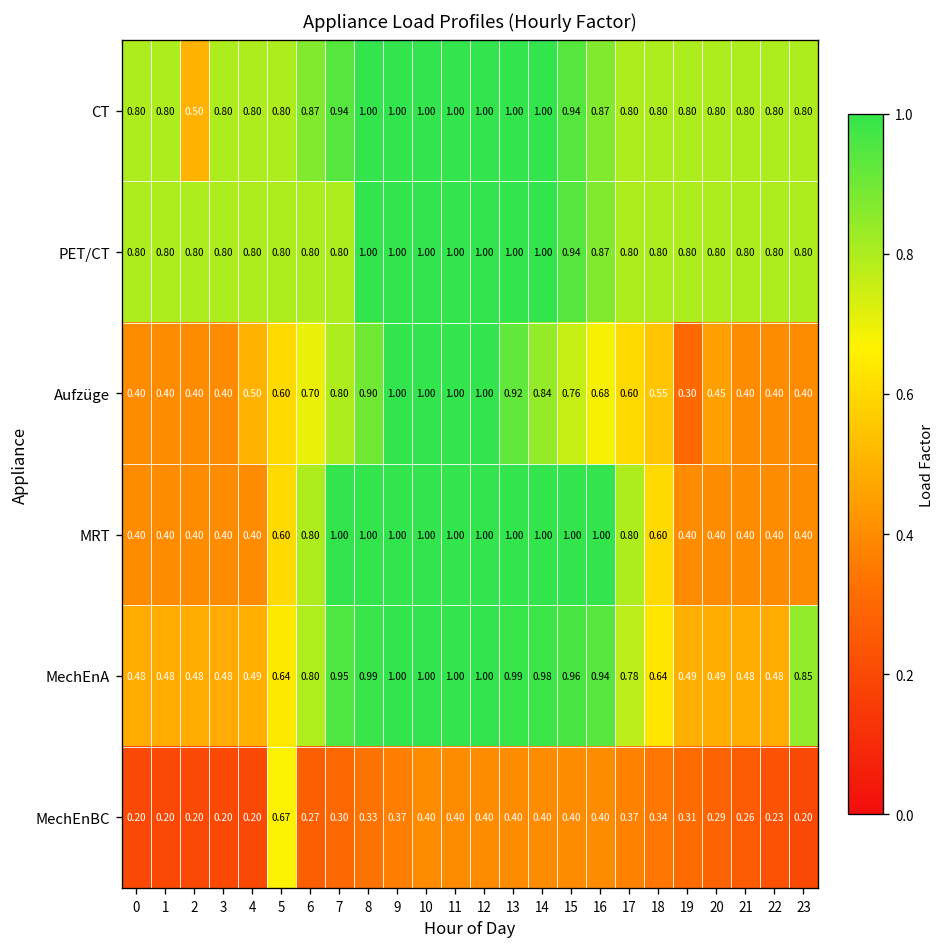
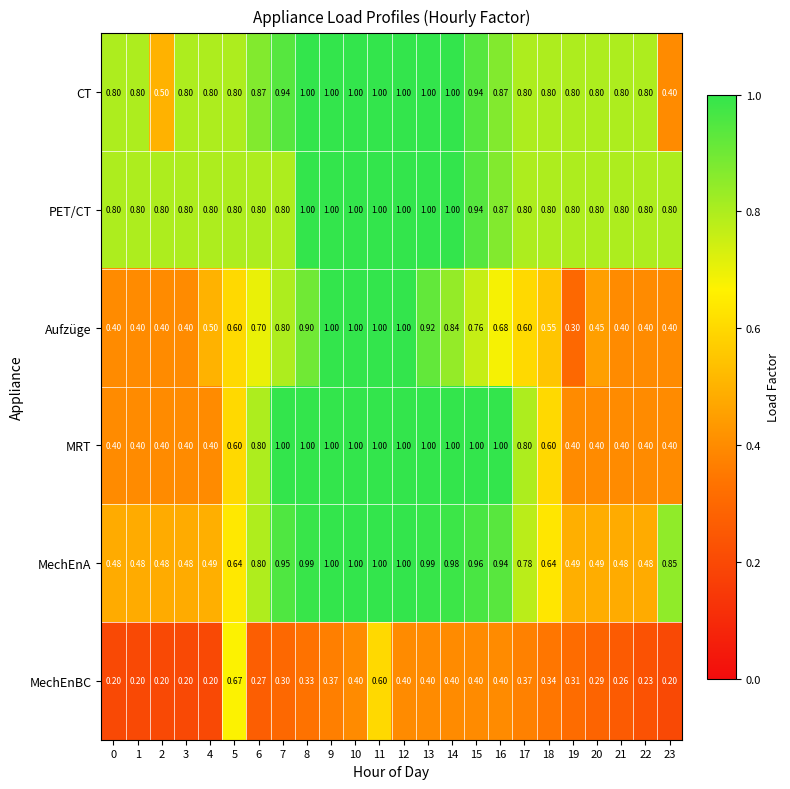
CT, 23: 0.80 -> 0.40
MechEnBC, 11: 0.40 -> 0.60
